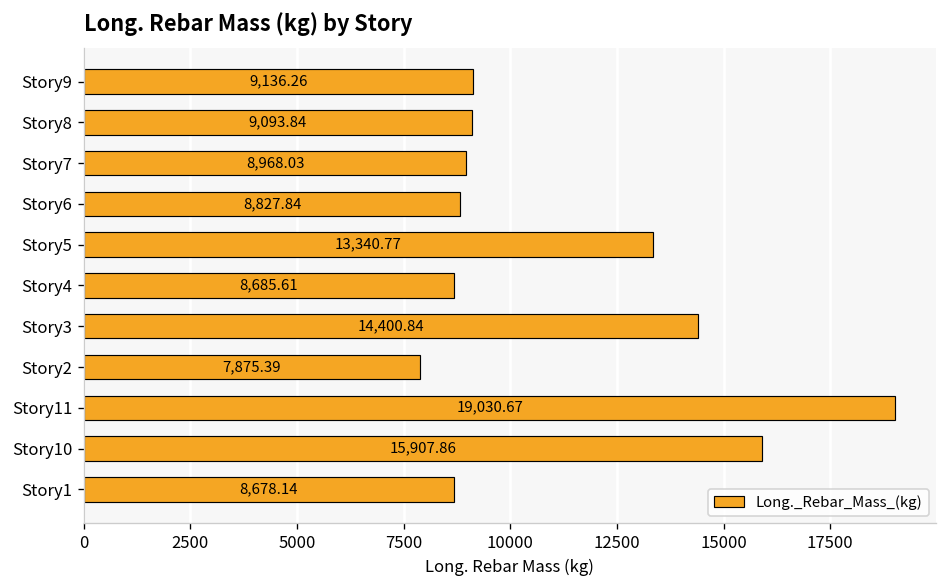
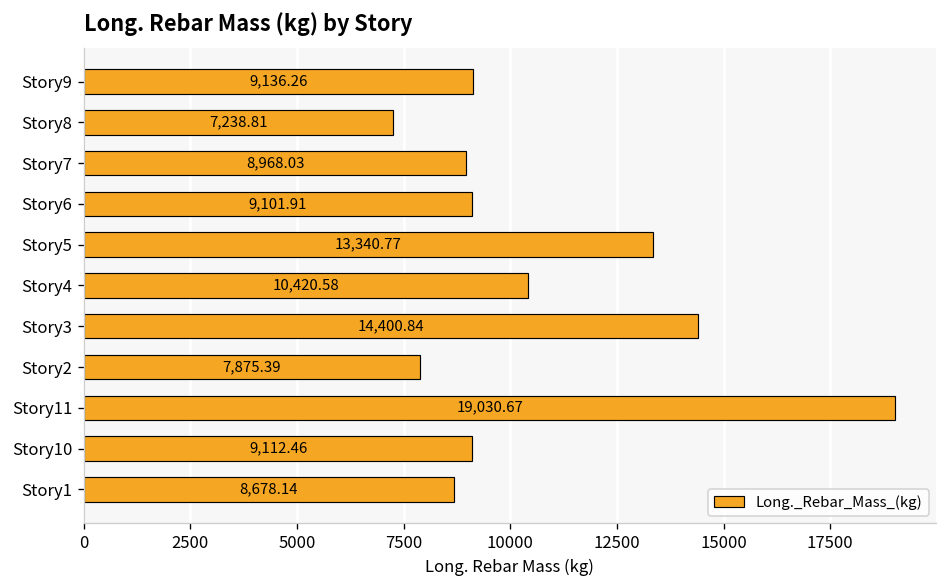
Story8: 9,093.84 -> 7,238.81
Story6: 8,827.84 -> 9,101.91
Story4: 8,685.61 -> 10,420.58
Story10: 15,907.86 -> 9,112.46
